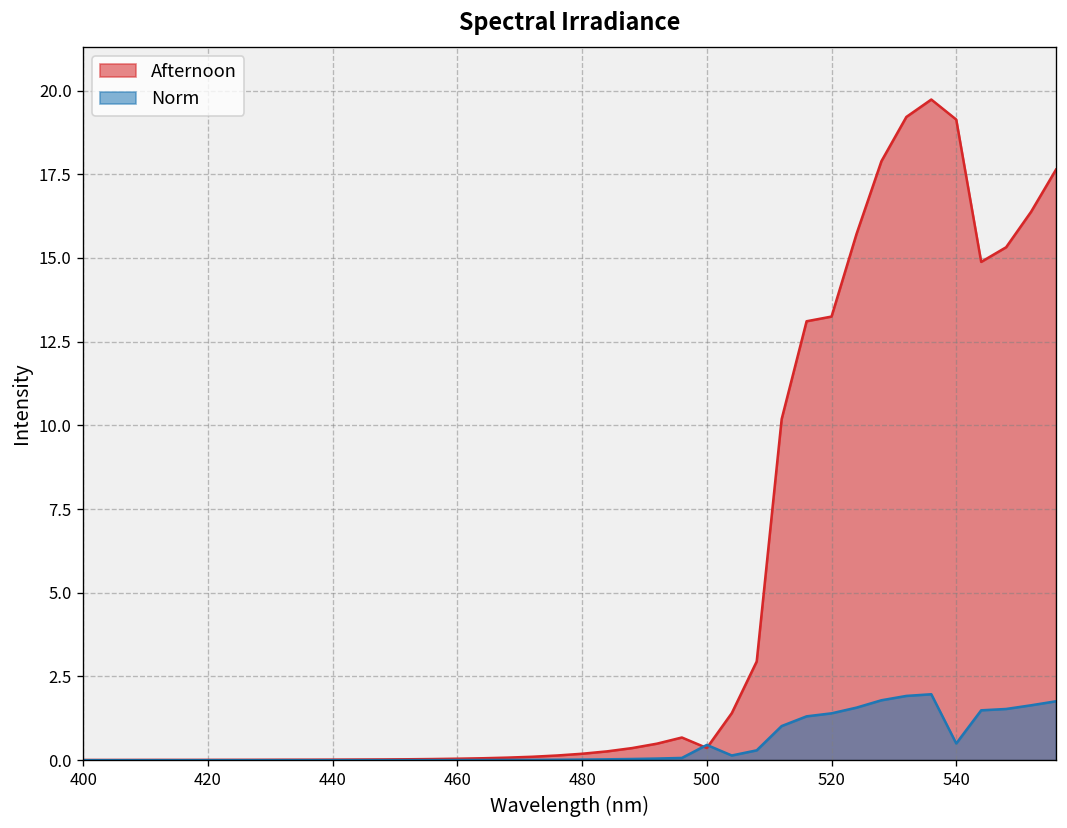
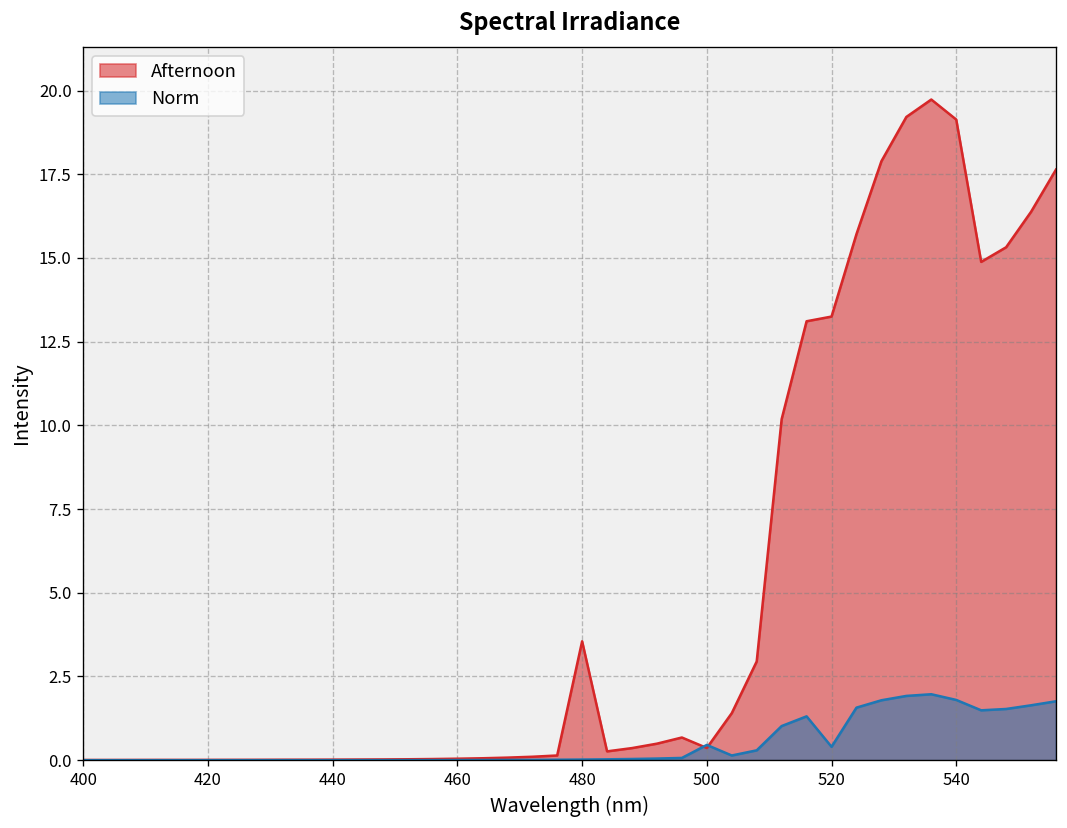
Afternoon, 480: 0.2 -> 3.6
Norm, 520: 1.4 -> 0.4
Norm, 540: 0.5 -> 1.8
